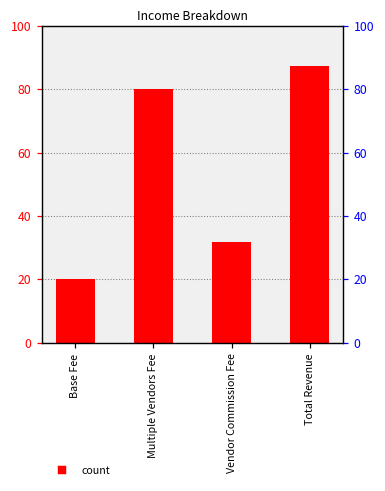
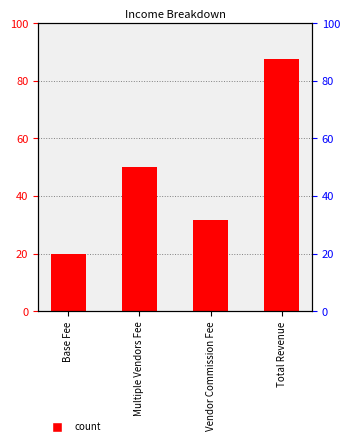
Multiple Vendors Fee: 80 -> 50
